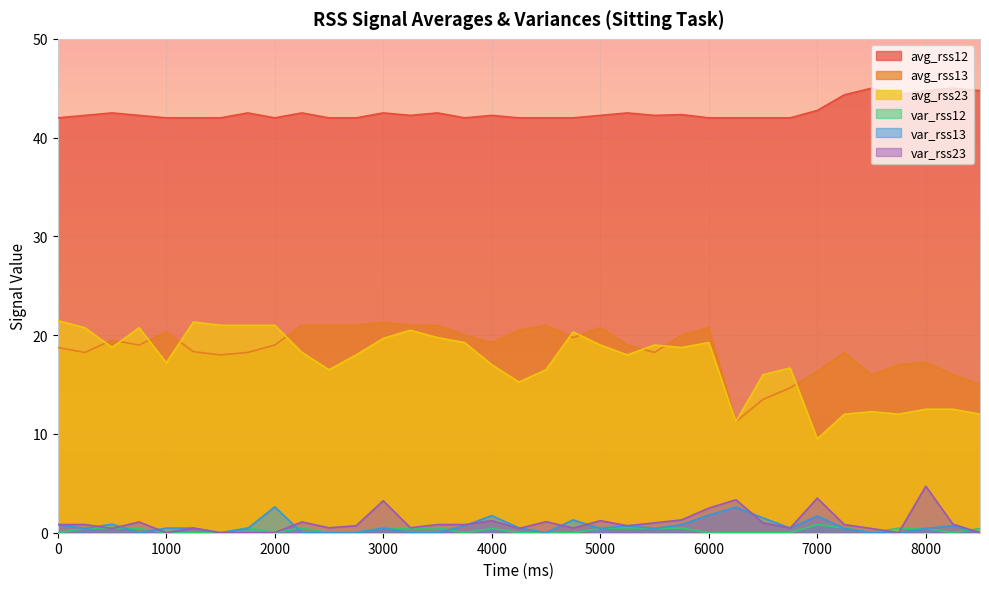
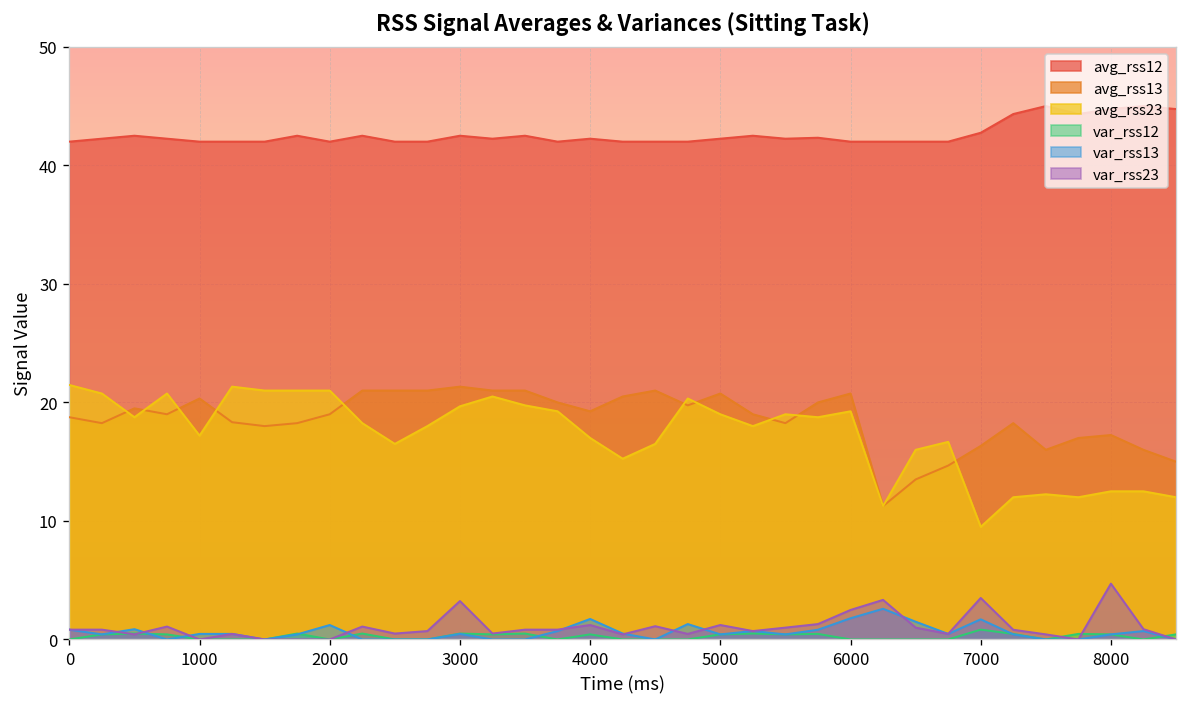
var_rss13, 2000: 3 -> 1
